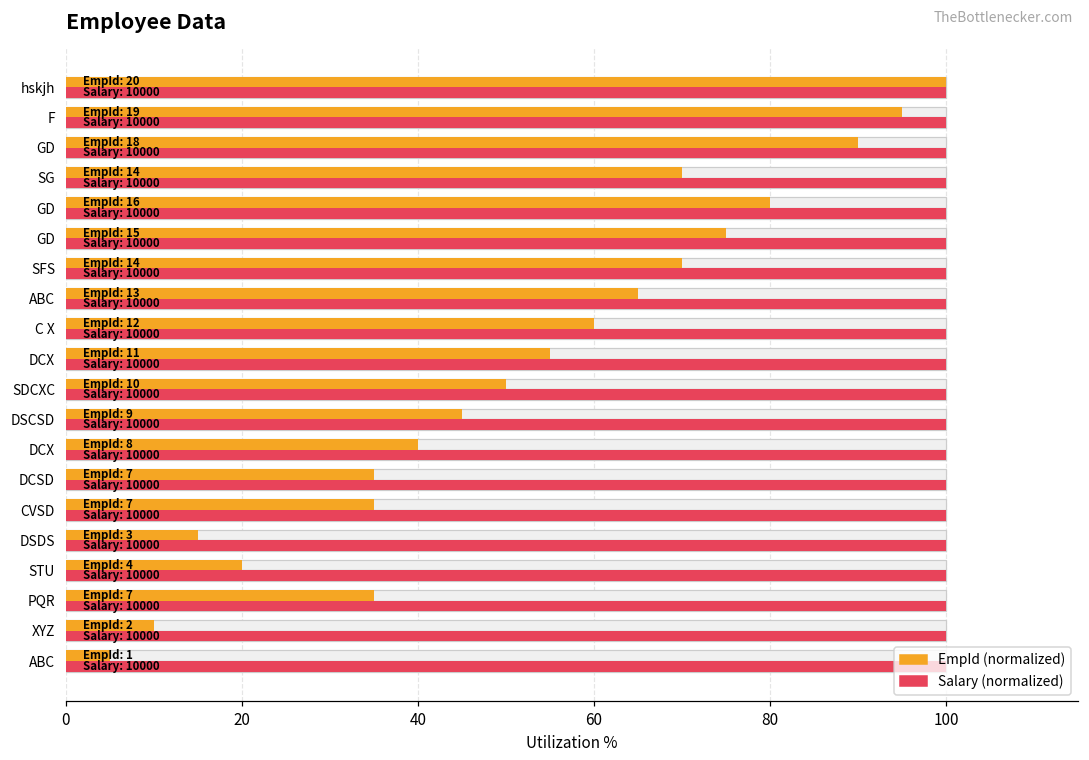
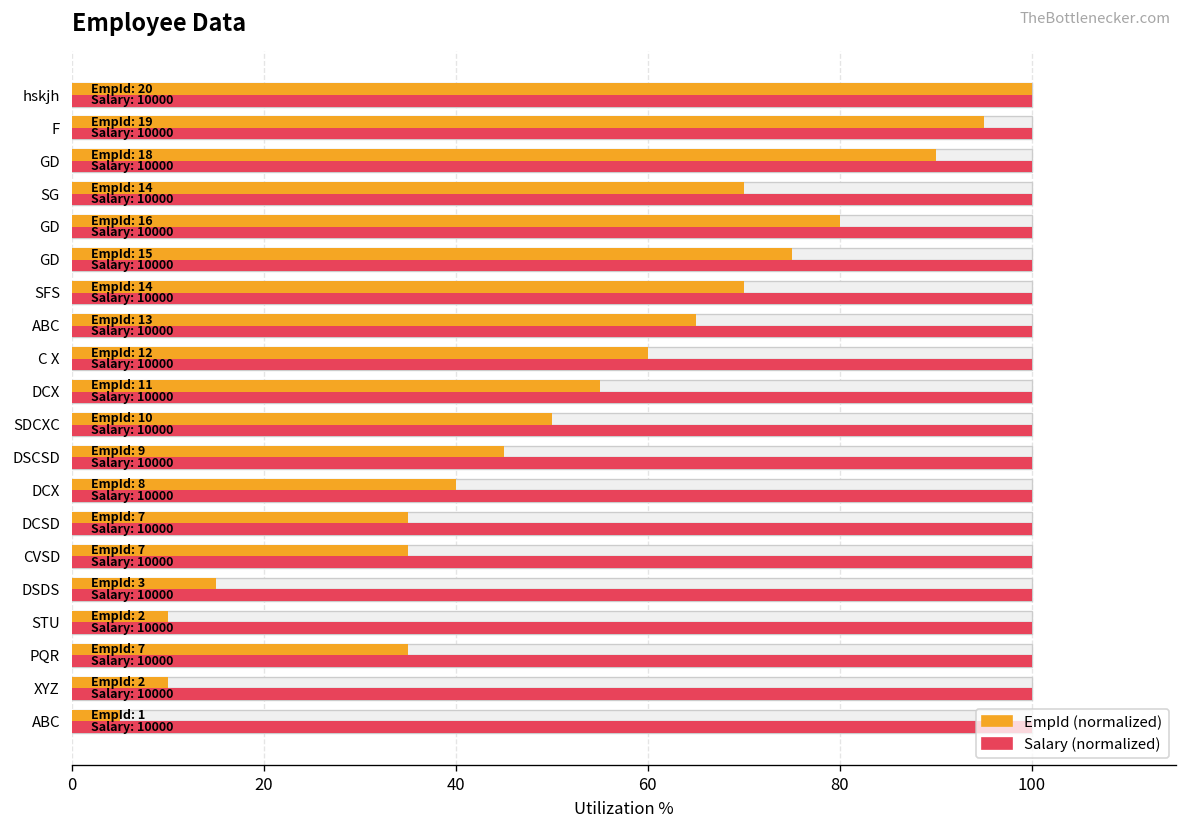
EmpId (normalized), STU: 4 -> 2
